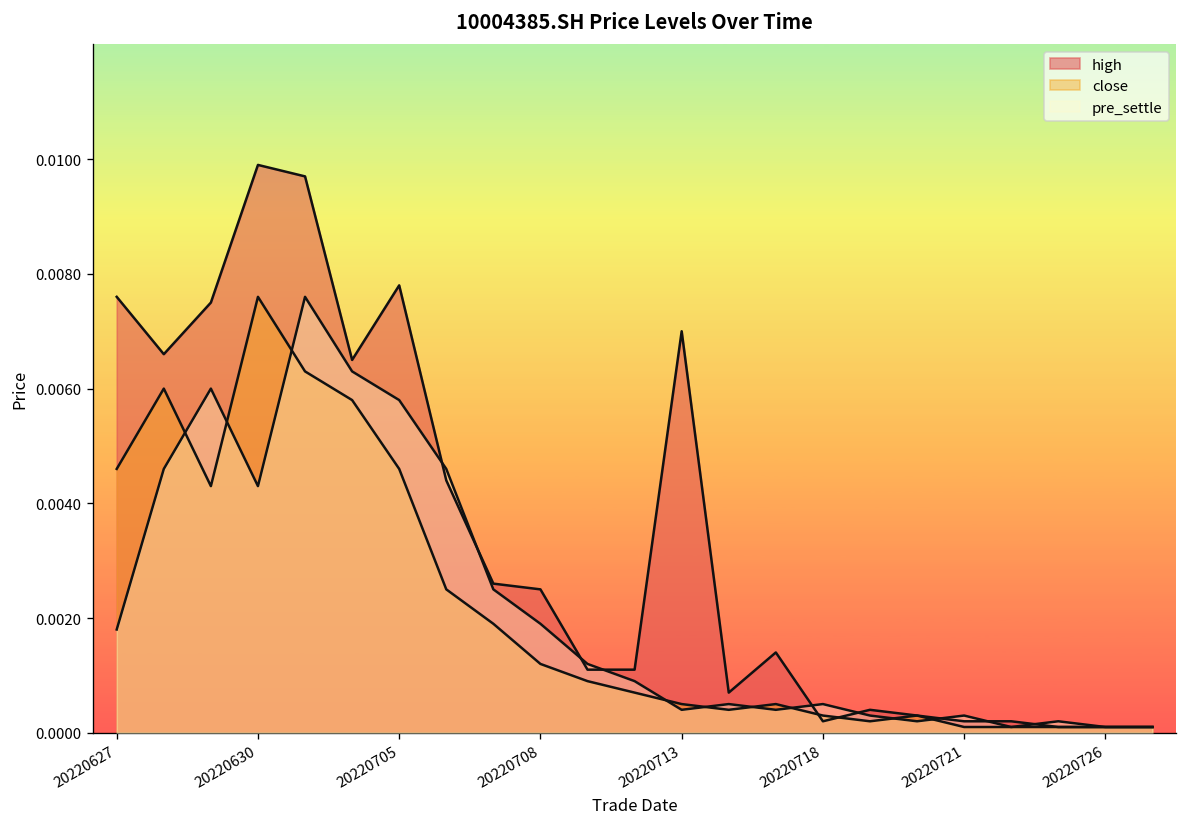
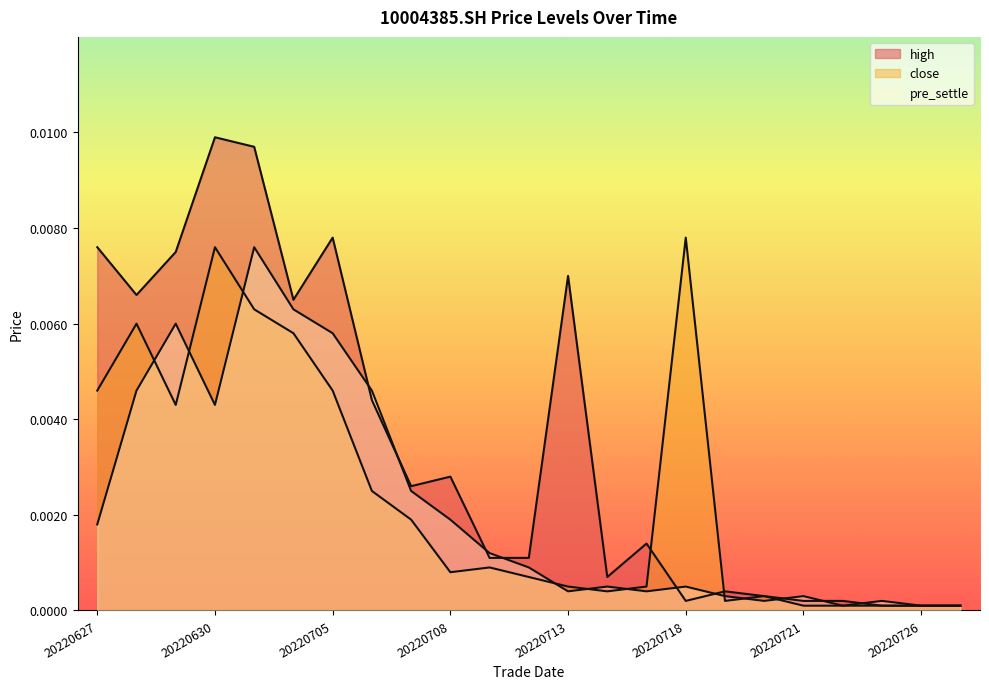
high, 20220708: 0.0025 -> 0.0028
close, 20220708: 0.0012 -> 0.0008
close, 20220718: 0.0003 -> 0.0078
